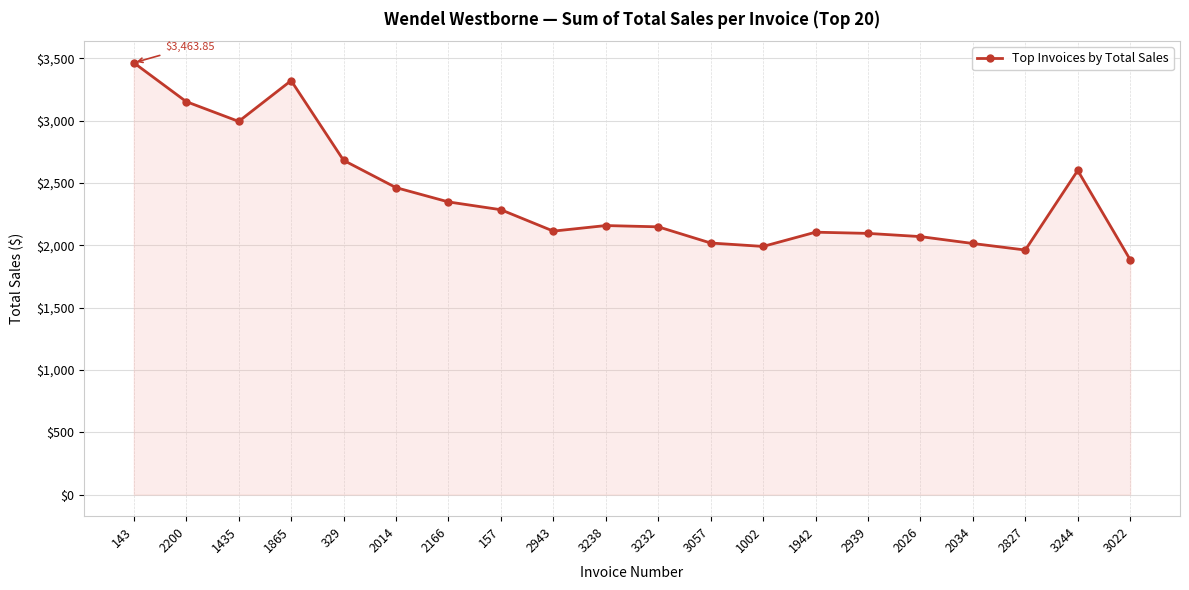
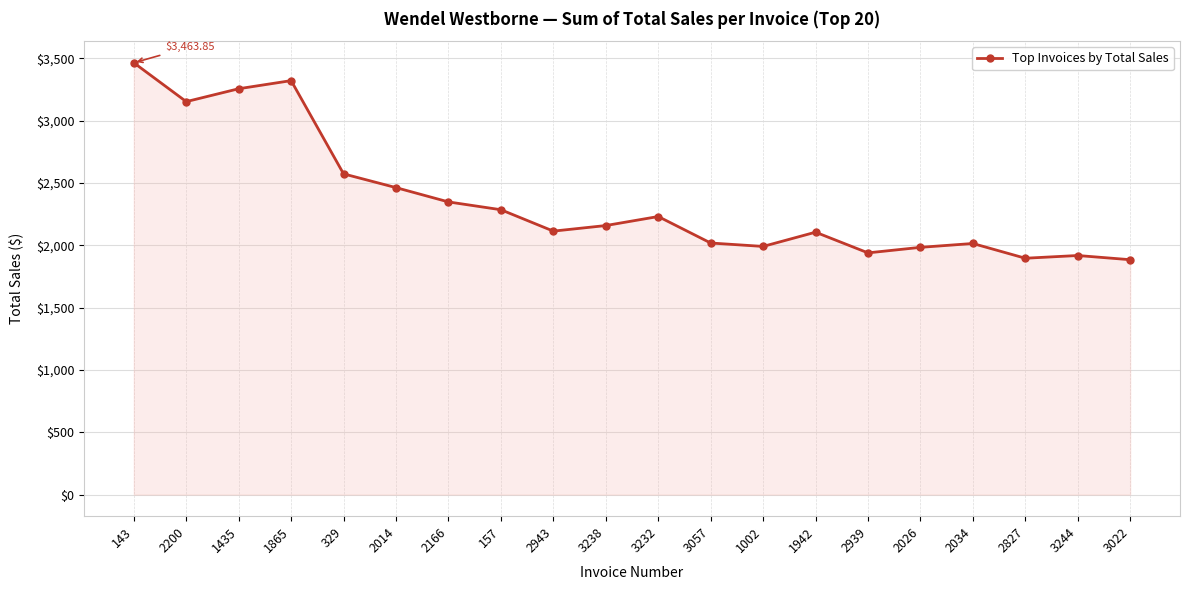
1435: $2,990 -> $3,260
329: $2,680 -> $2,570
3232: $2,150 -> $2,230
2939: $2,100 -> $1,940
2026: $2,070 -> $1,980
2827: $1,960 -> $1,900
3244: $2,600 -> $1,920
